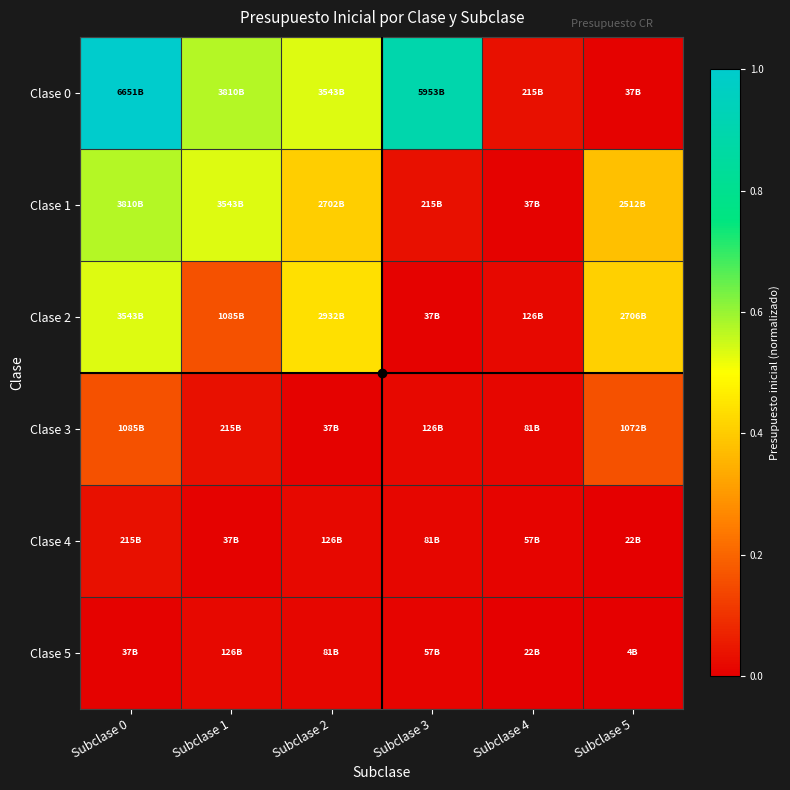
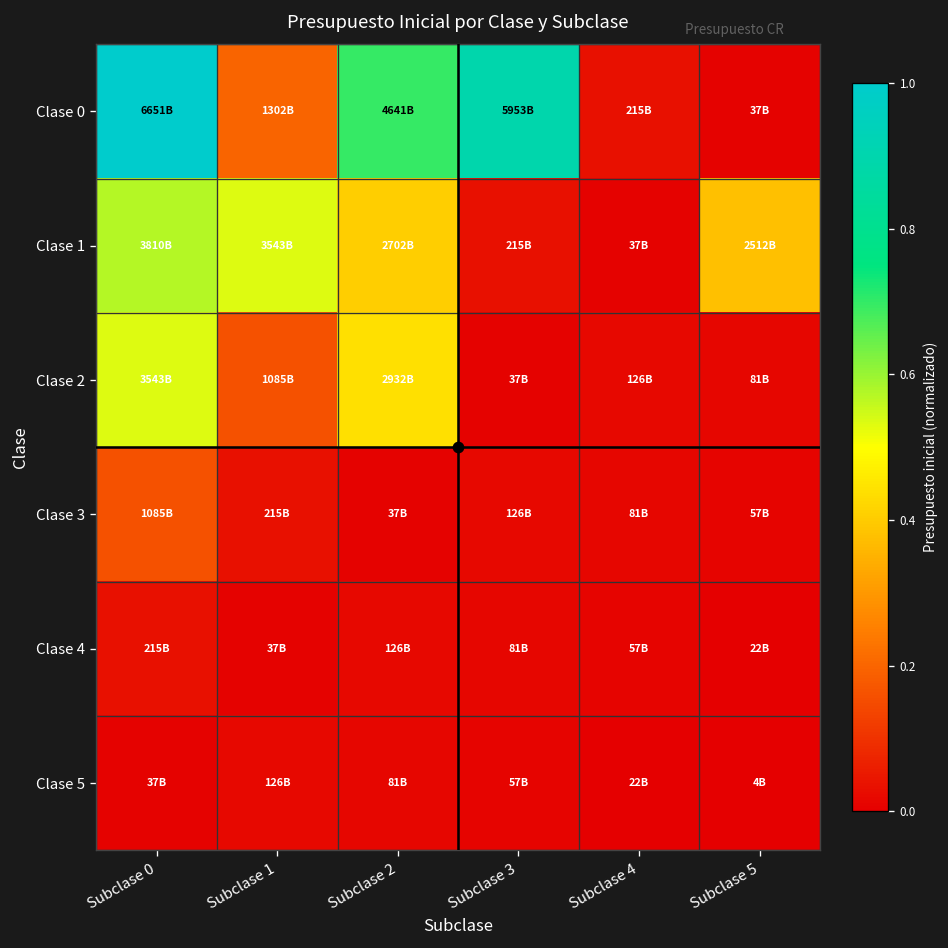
Clase 0, Subclase 1: 3810B -> 1302B
Clase 0, Subclase 2: 3543B -> 4641B
Clase 2, Subclase 5: 2706B -> 81B
Clase 3, Subclase 5: 1072B -> 57B
